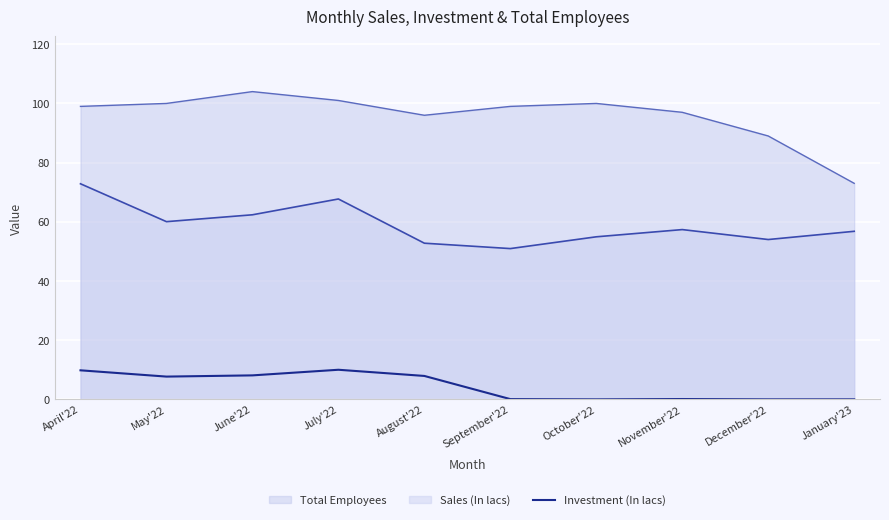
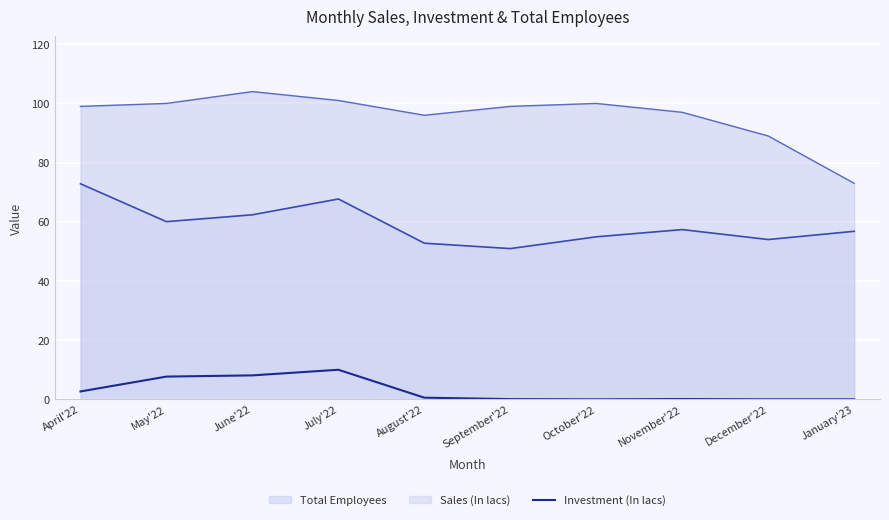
Investment (In lacs), April'22: 10 -> 3
Investment (In lacs), August'22: 8 -> 1
